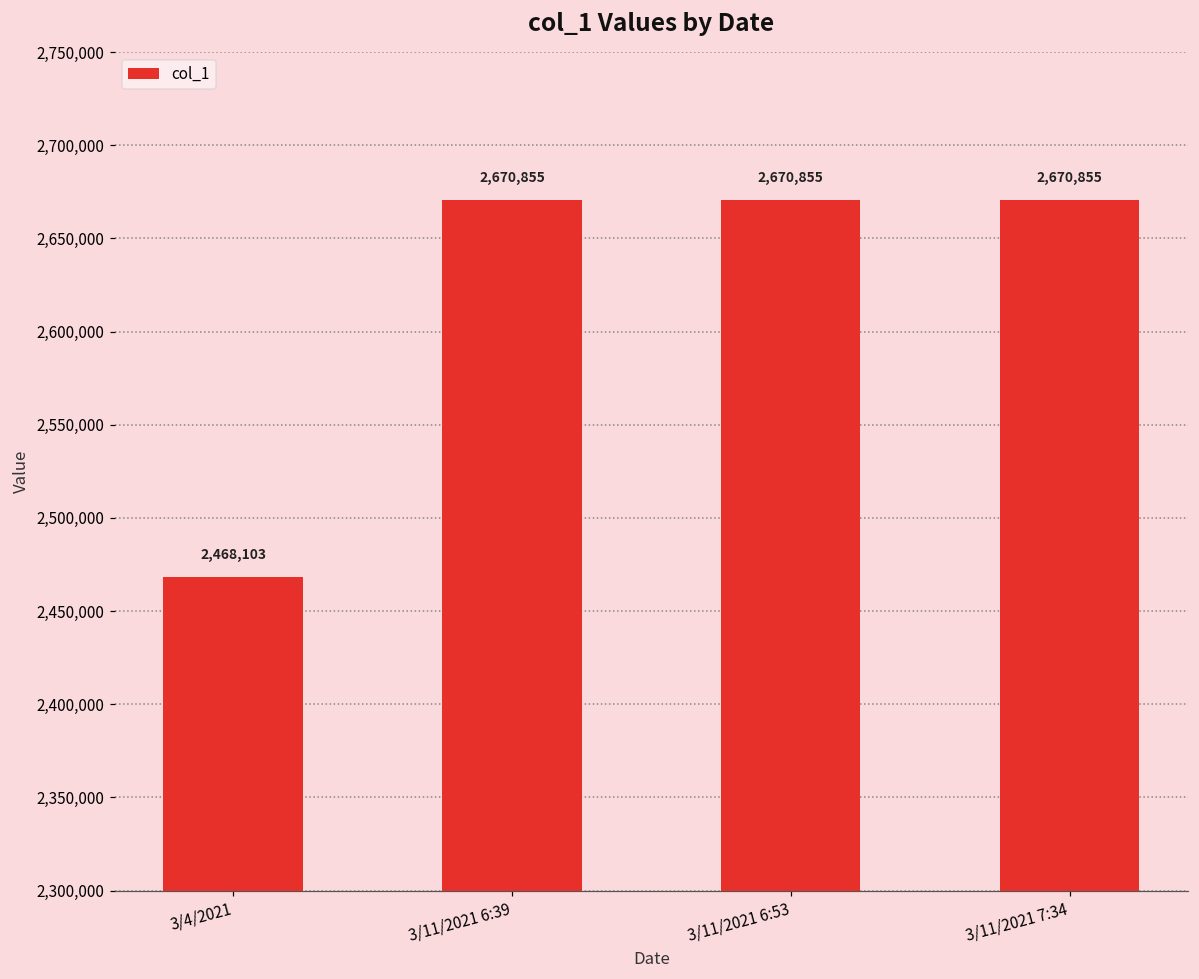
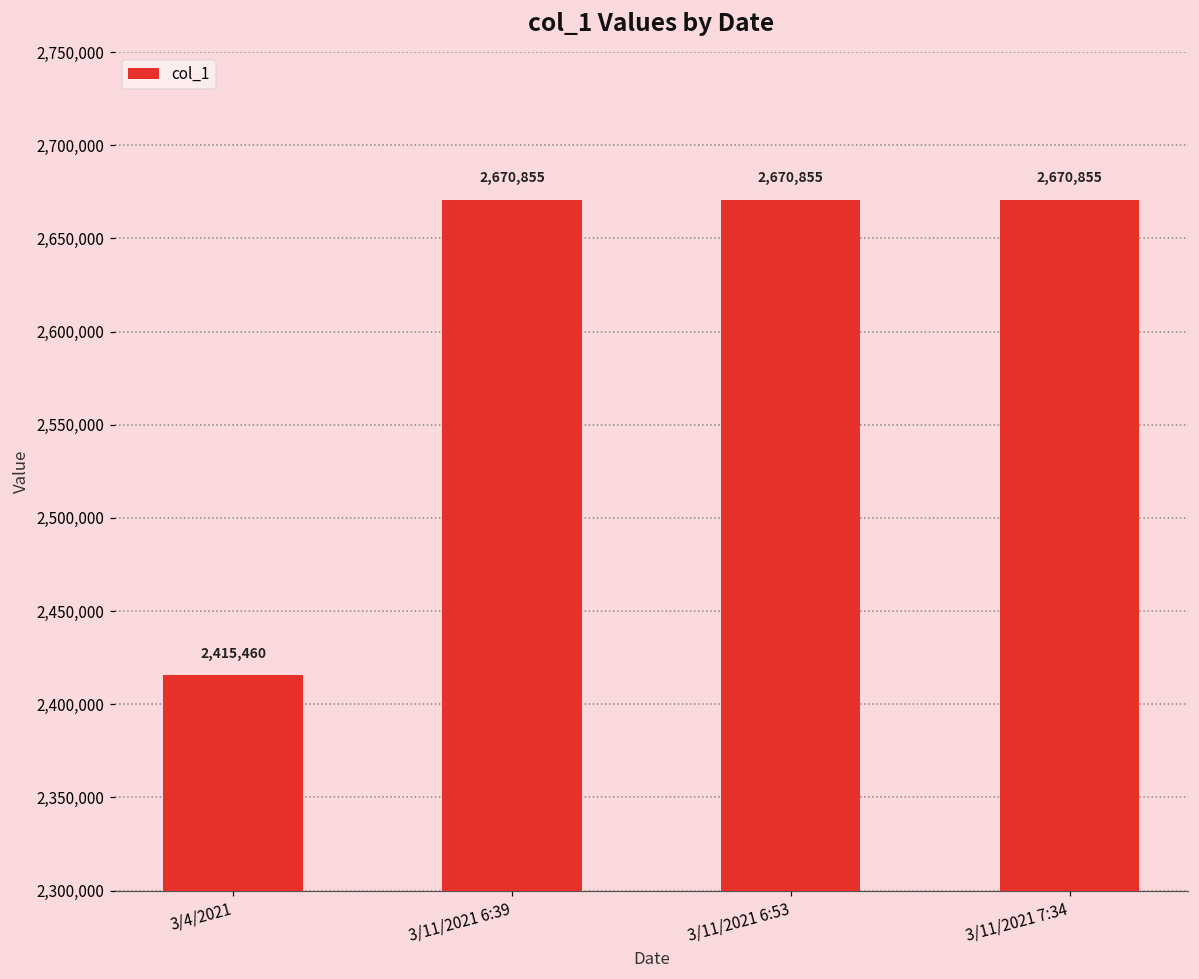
3/4/2021: 2,468,103 -> 2,415,460
